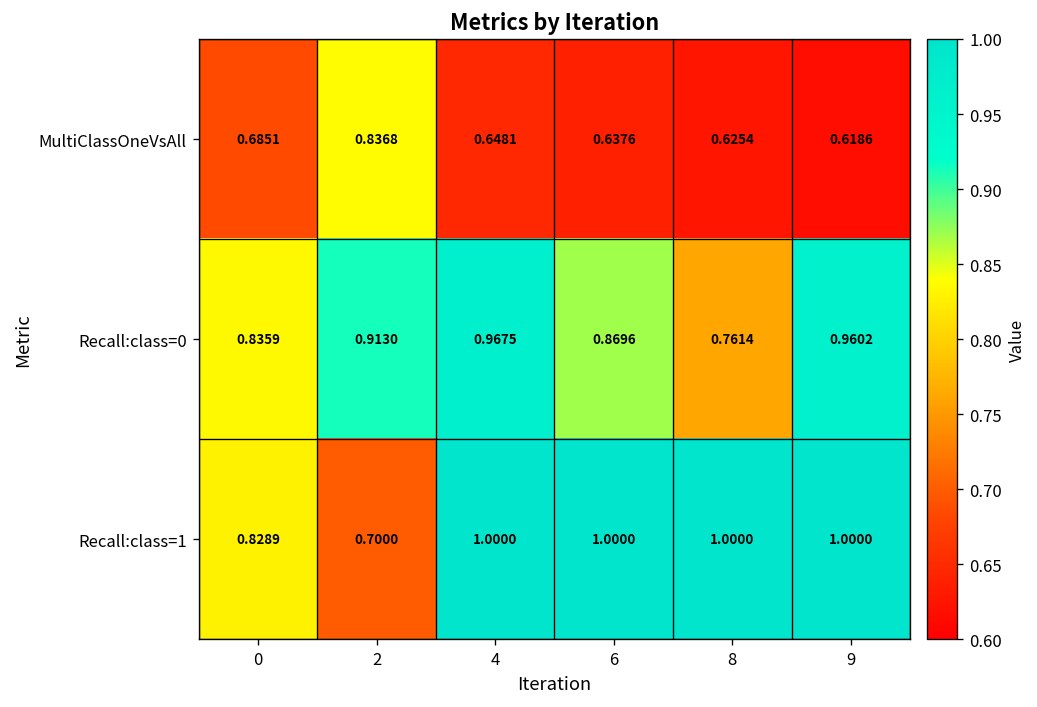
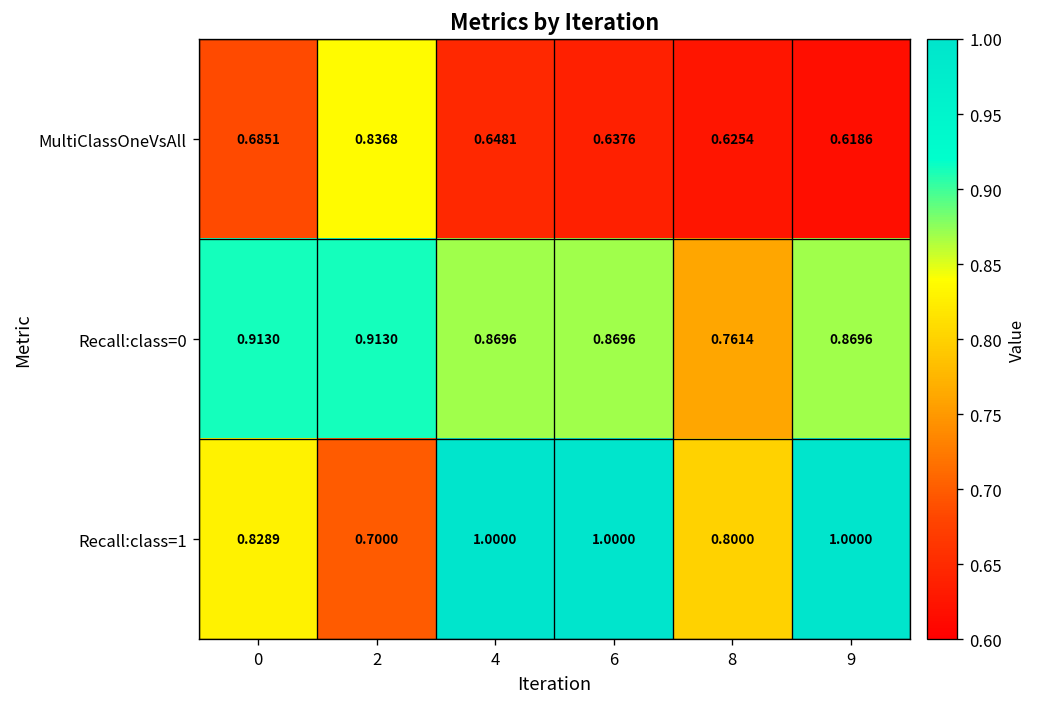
Recall:class=0, 0: 0.8359 -> 0.9130
Recall:class=0, 4: 0.9675 -> 0.8696
Recall:class=0, 9: 0.9602 -> 0.8696
Recall:class=1, 8: 1.0000 -> 0.8000
